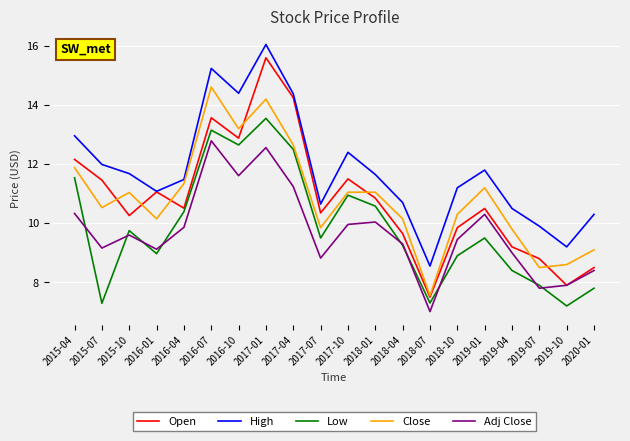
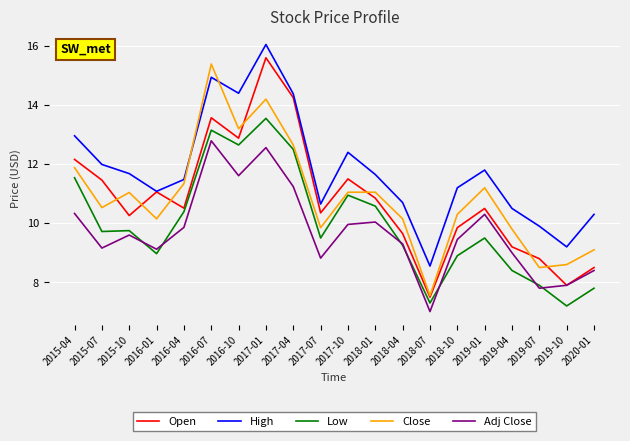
Low, 2015-07: 7.3 -> 9.7
High, 2016-07: 15.2 -> 14.9
Close, 2016-07: 14.6 -> 15.4
